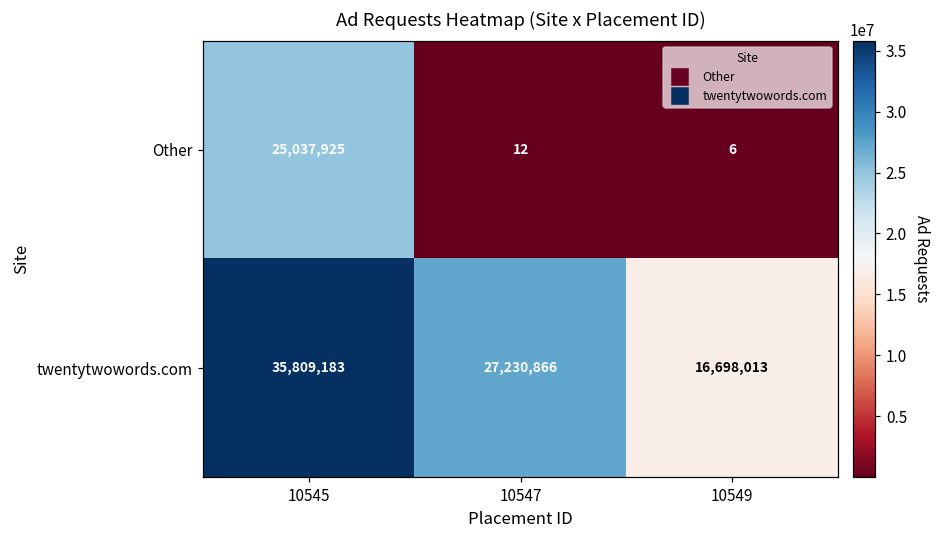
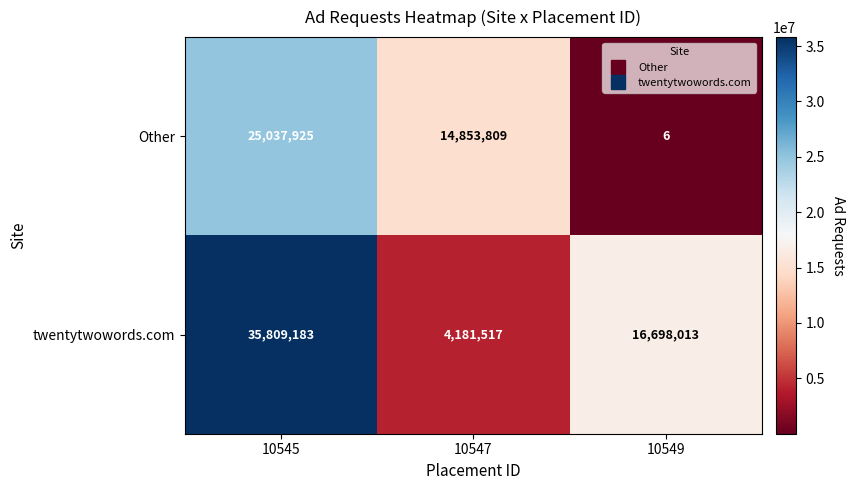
Other, 10547: 12 -> 14,853,809
twentytwowords.com, 10547: 27,230,866 -> 4,181,517
